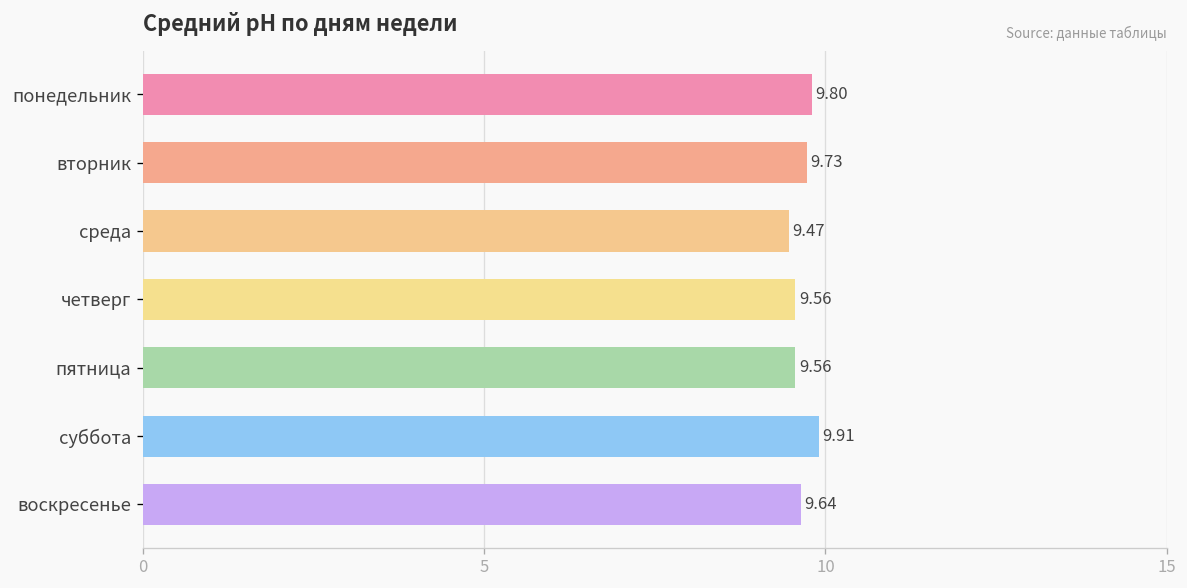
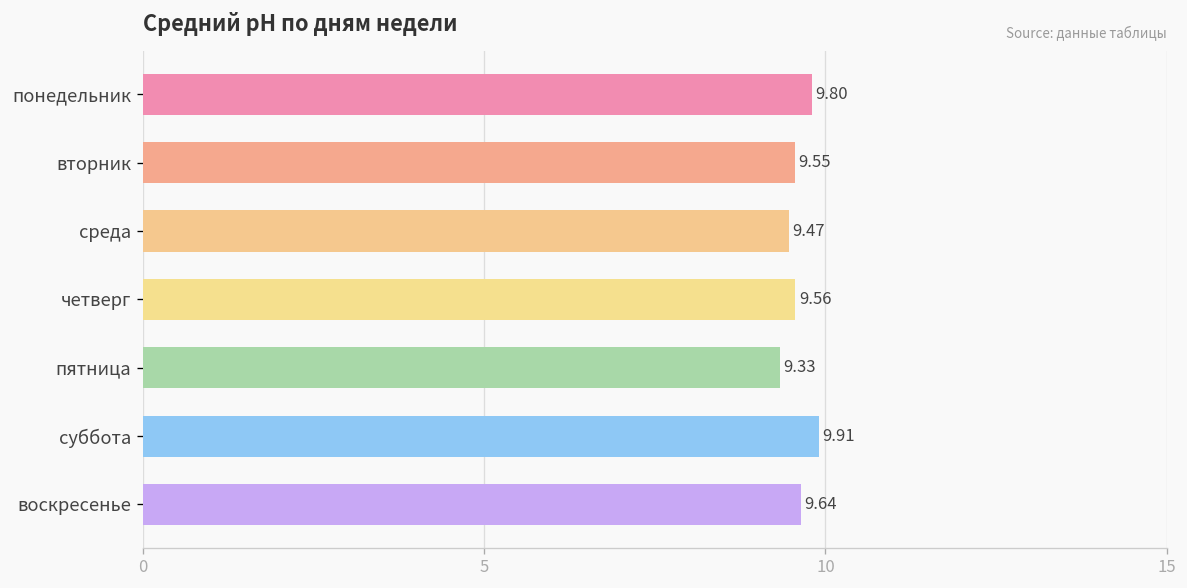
вторник: 9.73 -> 9.55
пятница: 9.56 -> 9.33
